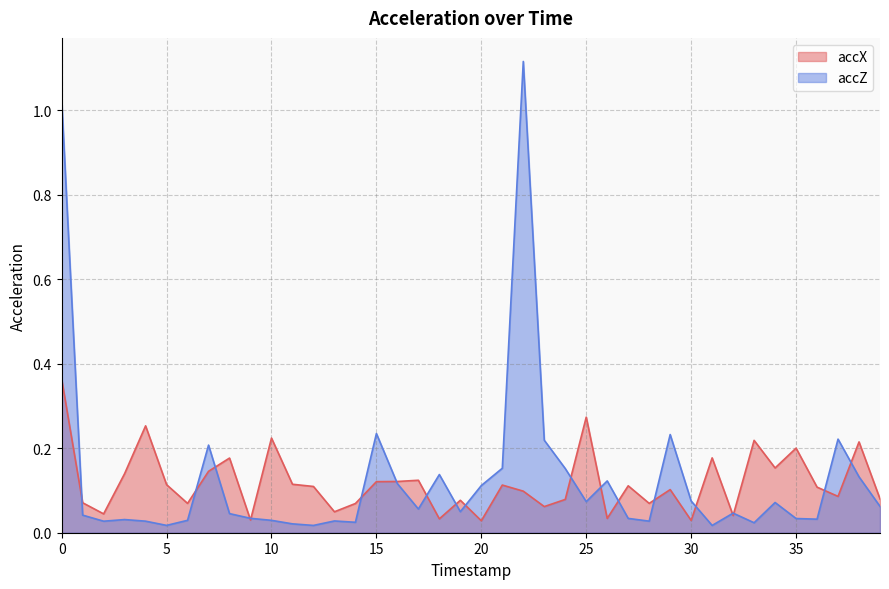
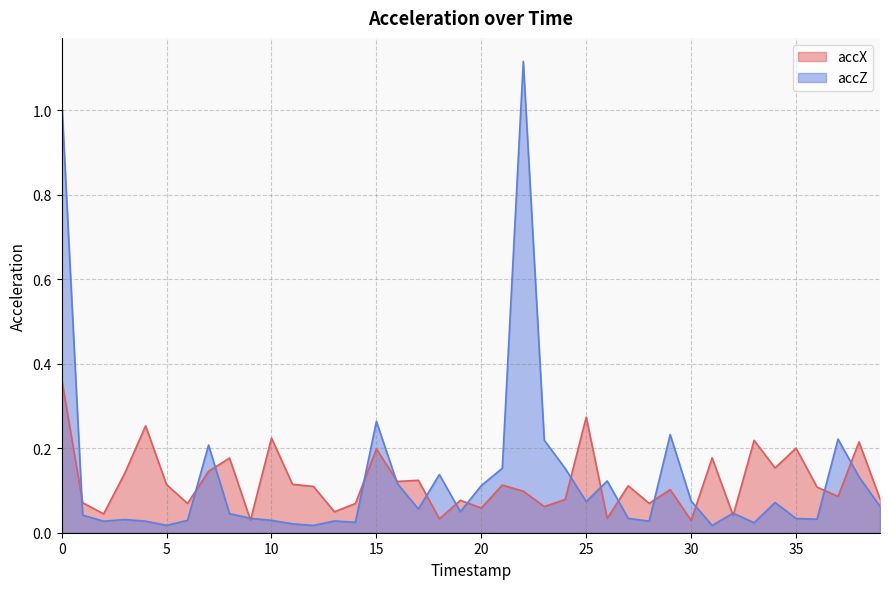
accX, 15: 0.12 -> 0.20
accZ, 15: 0.23 -> 0.26
accX, 20: 0.03 -> 0.06
